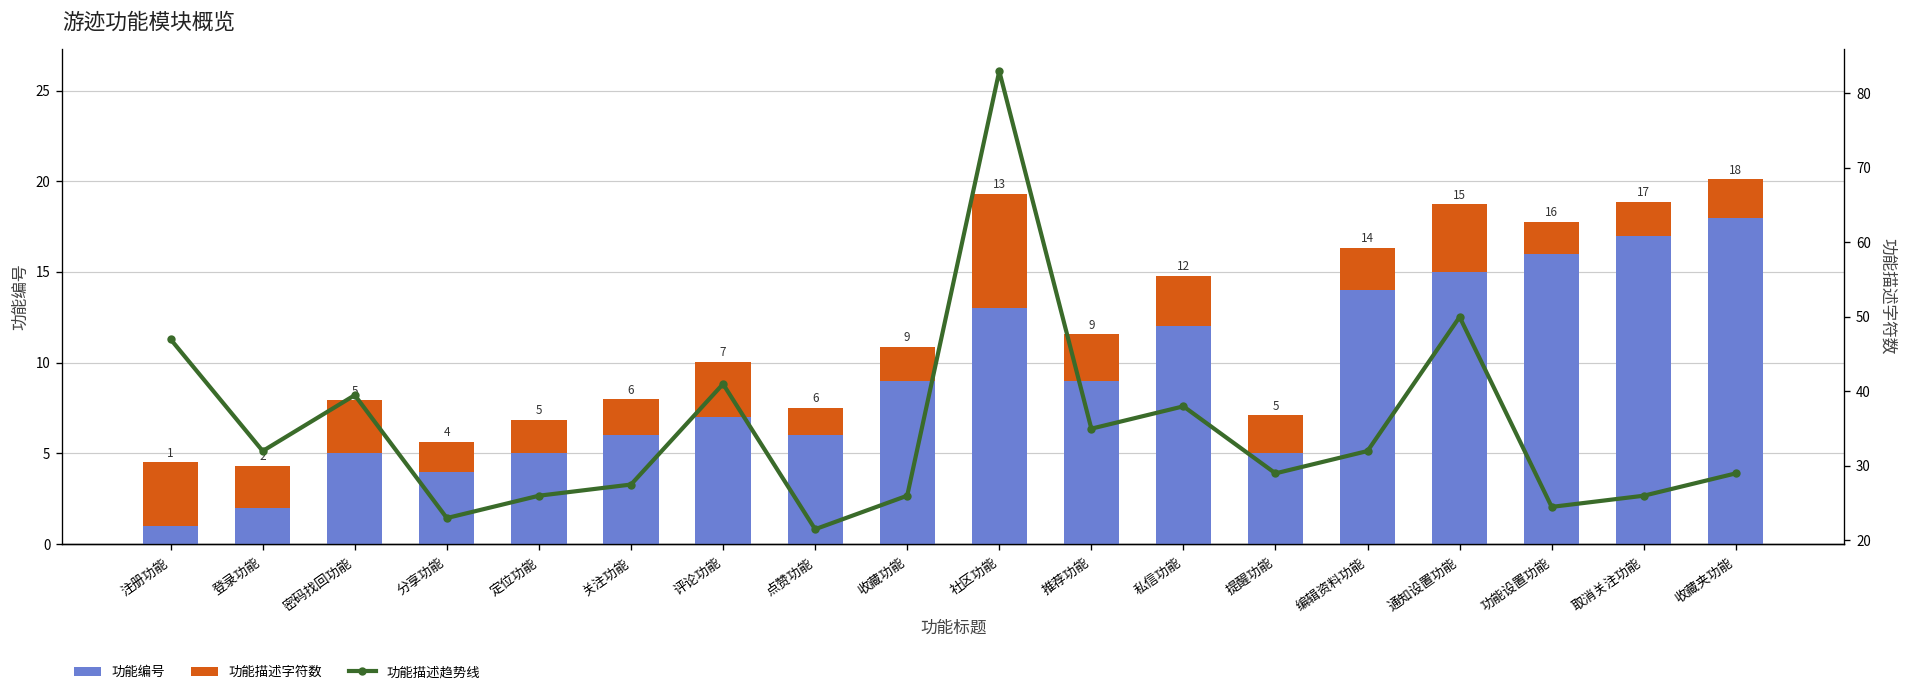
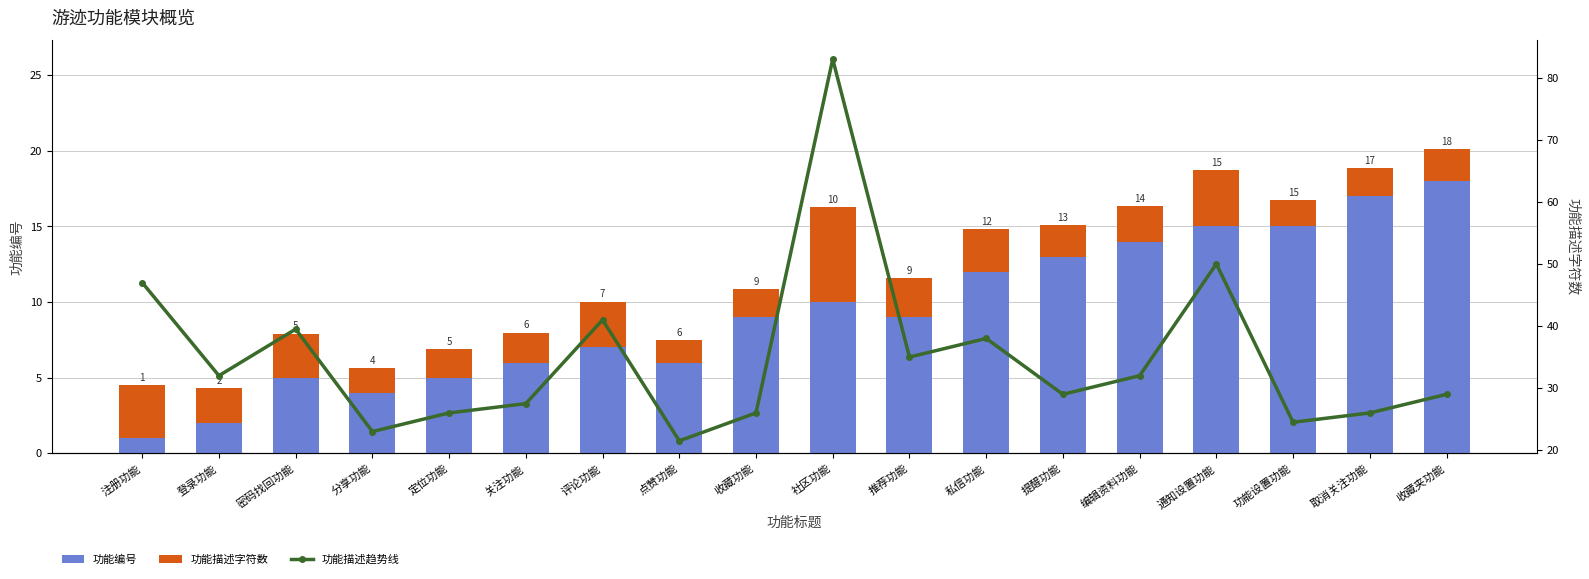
功能编号, 社区功能: 13 -> 10
功能编号, 提醒功能: 5 -> 13
功能编号, 功能设置功能: 16 -> 15
